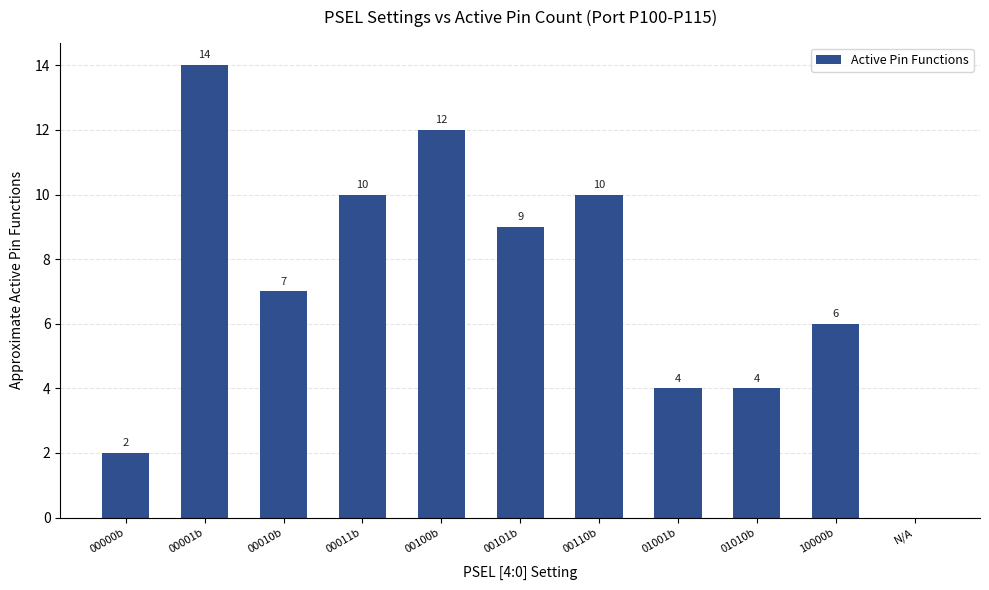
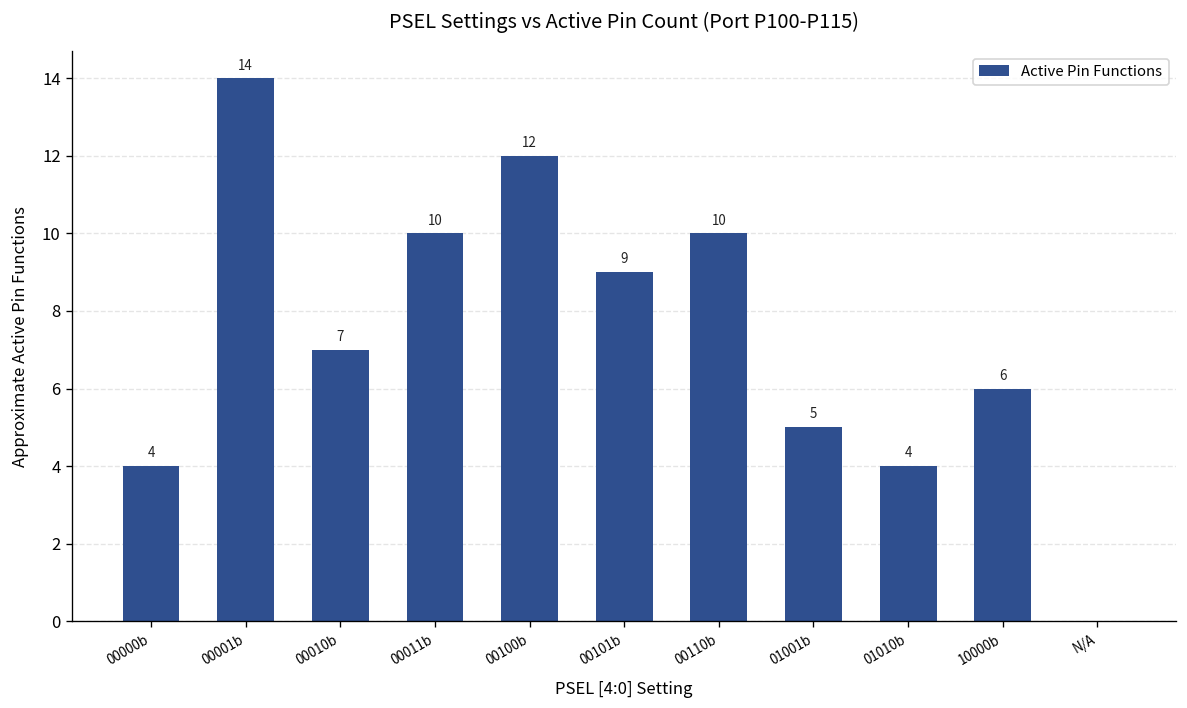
00000b: 2 -> 4
01001b: 4 -> 5
